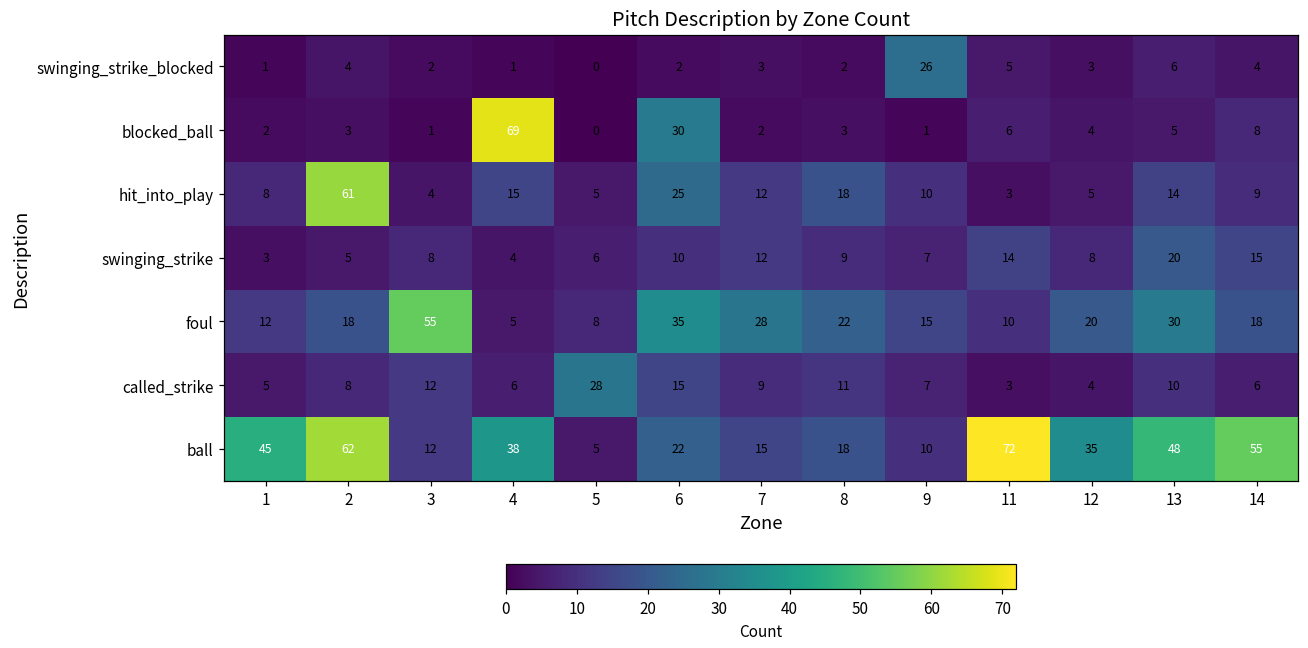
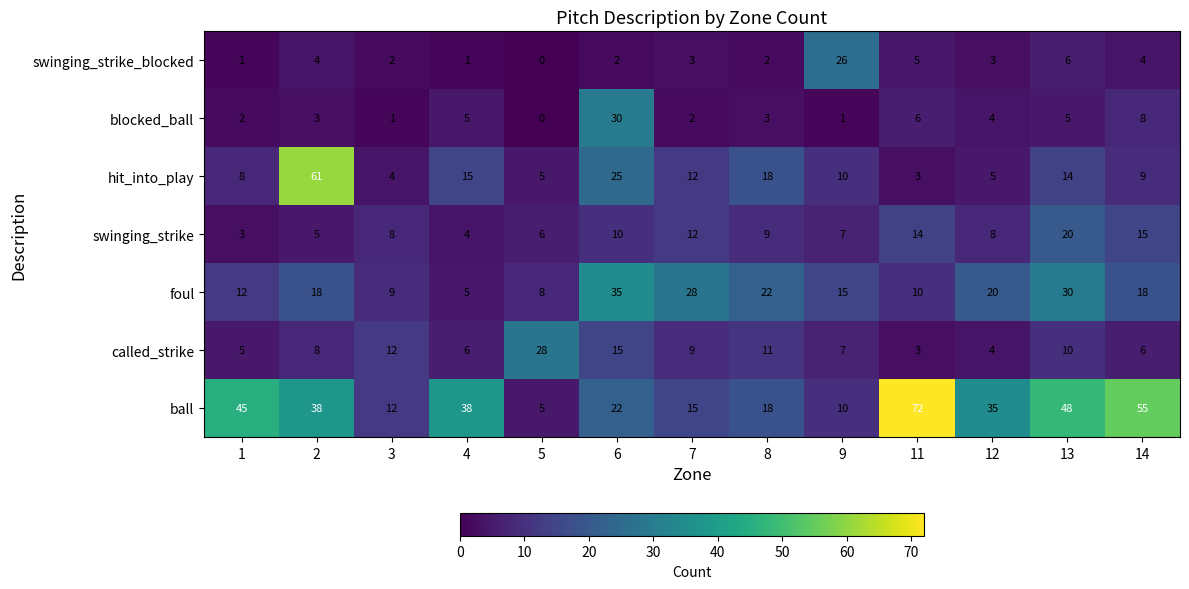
blocked_ball, 4: 69 -> 5
foul, 3: 55 -> 9
ball, 2: 62 -> 38
